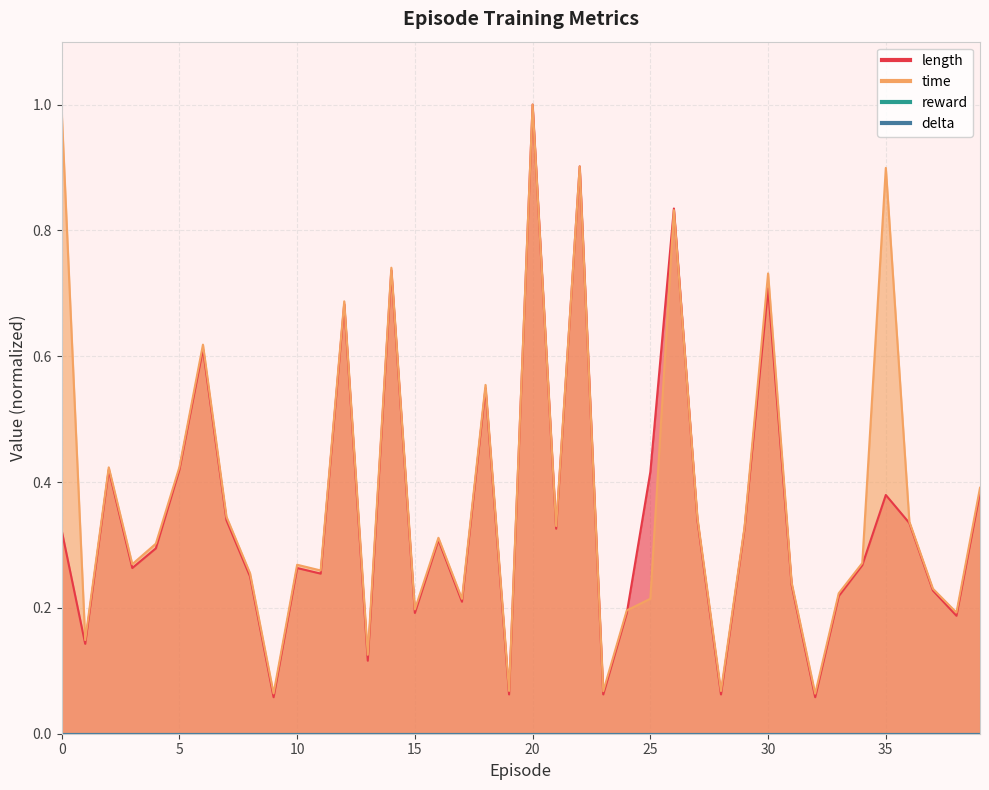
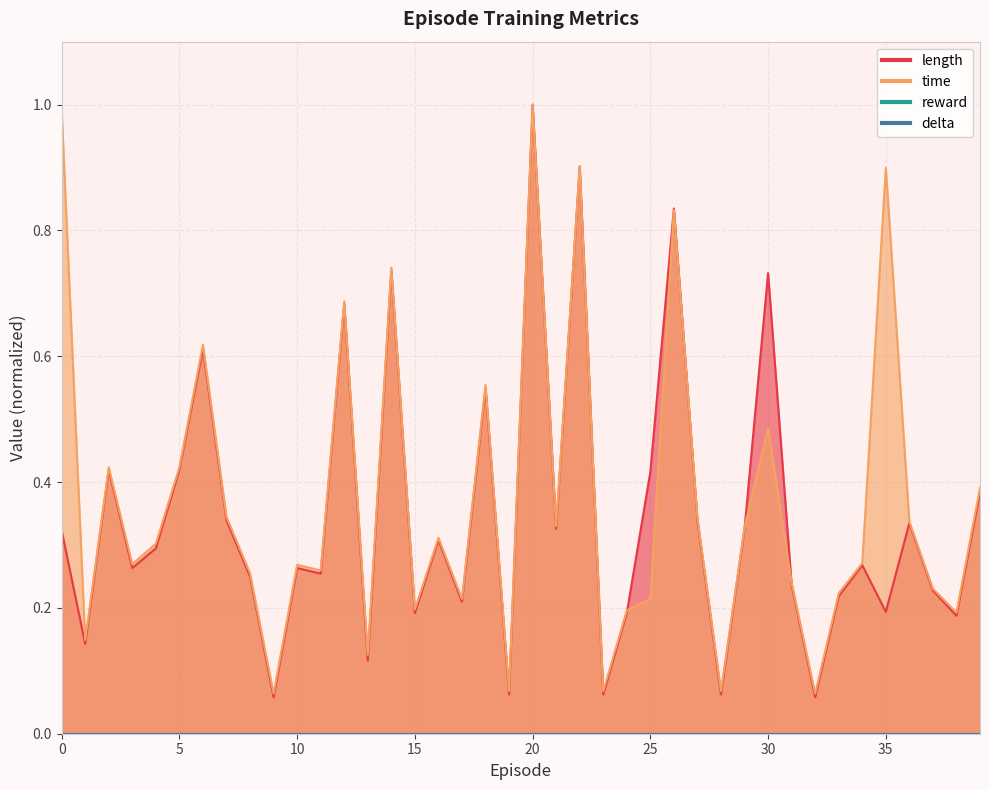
length, 30: 0.71 -> 0.73
time, 30: 0.73 -> 0.49
length, 35: 0.38 -> 0.19
